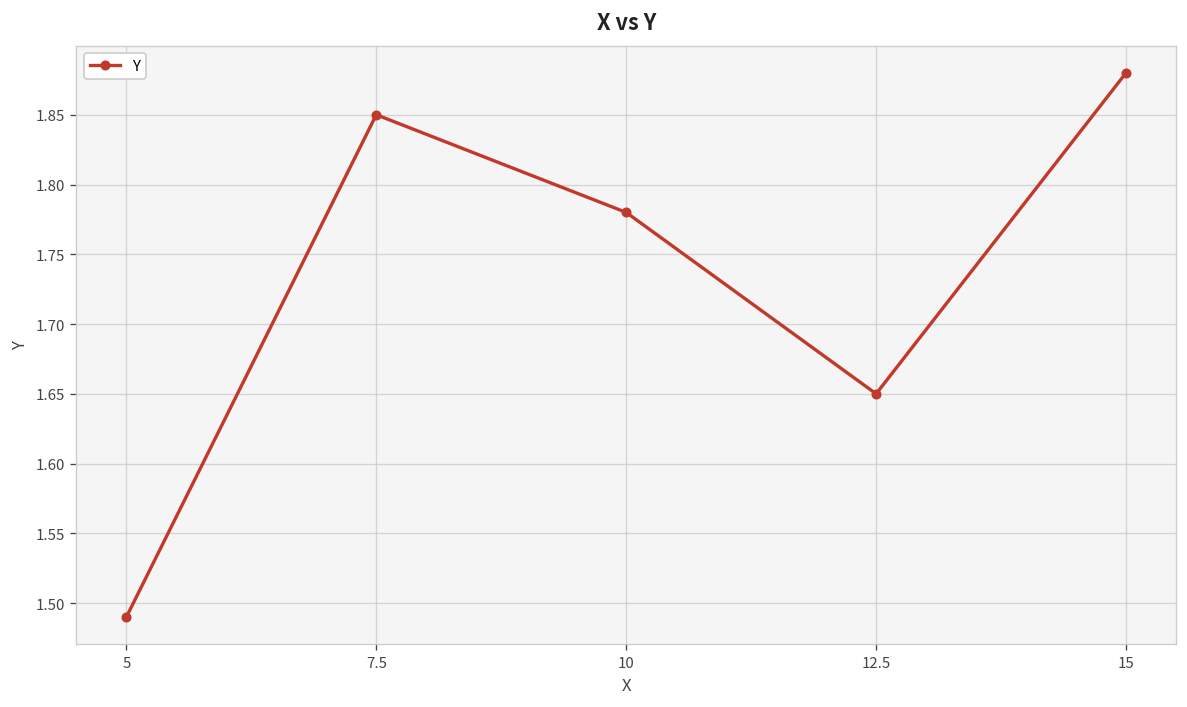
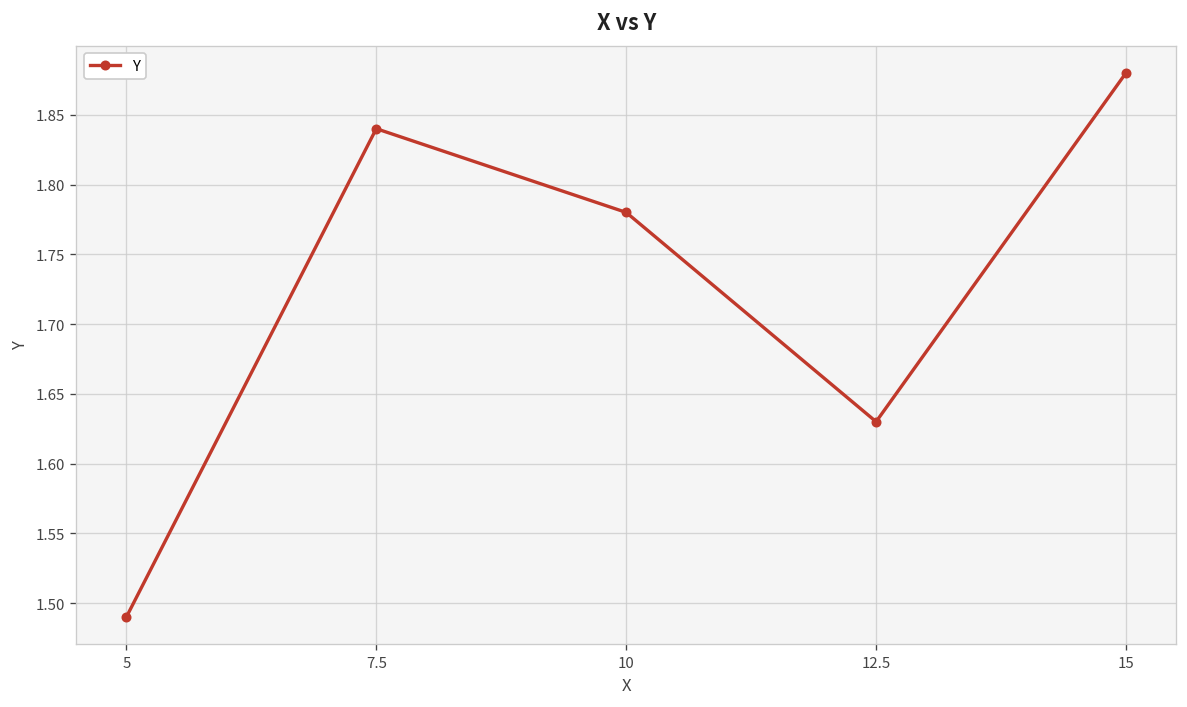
7.5: 1.85 -> 1.84
12.5: 1.65 -> 1.63
